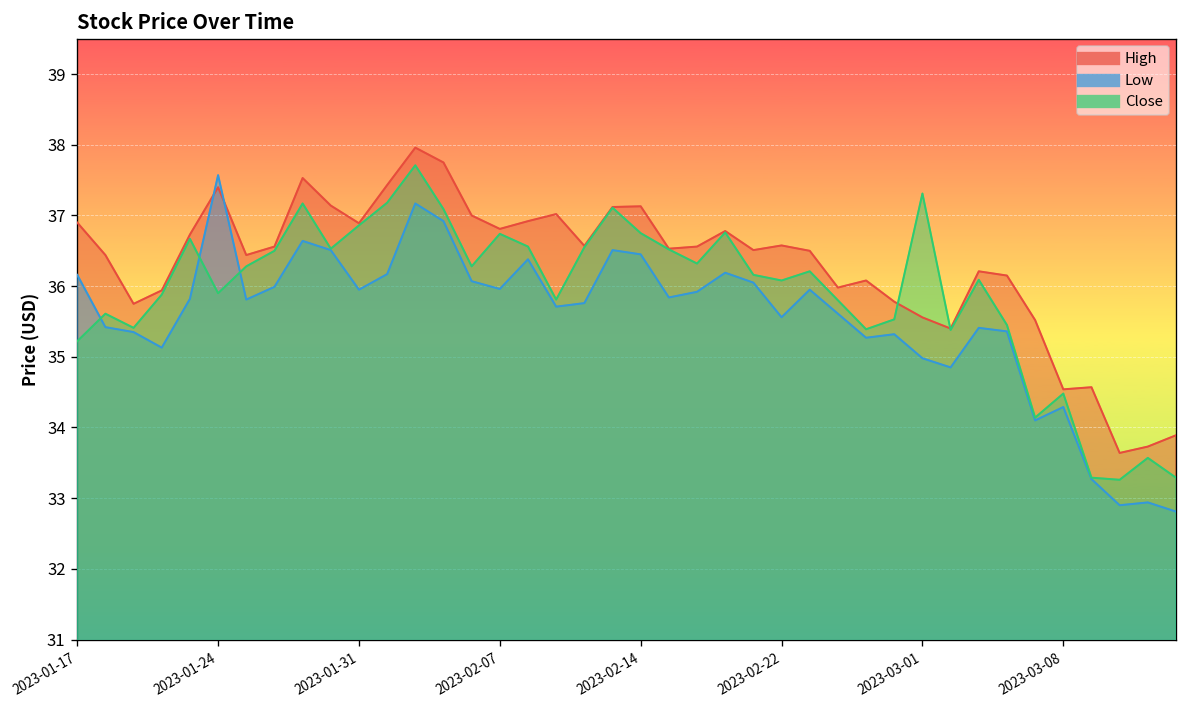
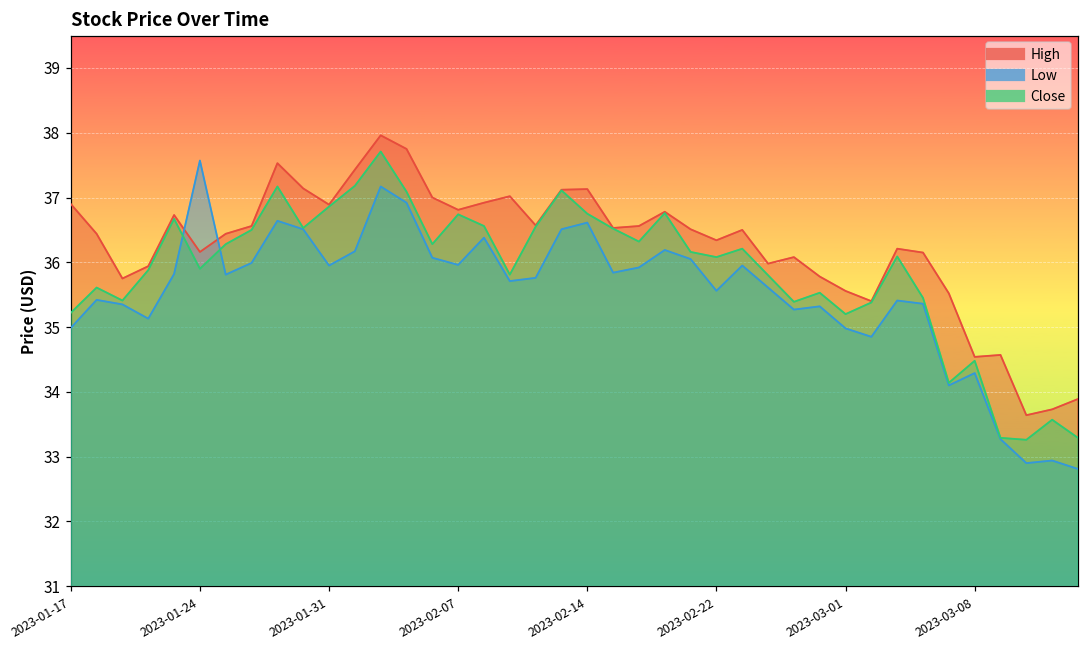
Low, 2023-01-17: 36.2 -> 35.0
High, 2023-01-24: 37.4 -> 36.2
Low, 2023-02-14: 36.5 -> 36.6
High, 2023-02-22: 36.6 -> 36.3
Close, 2023-03-01: 37.3 -> 35.2
